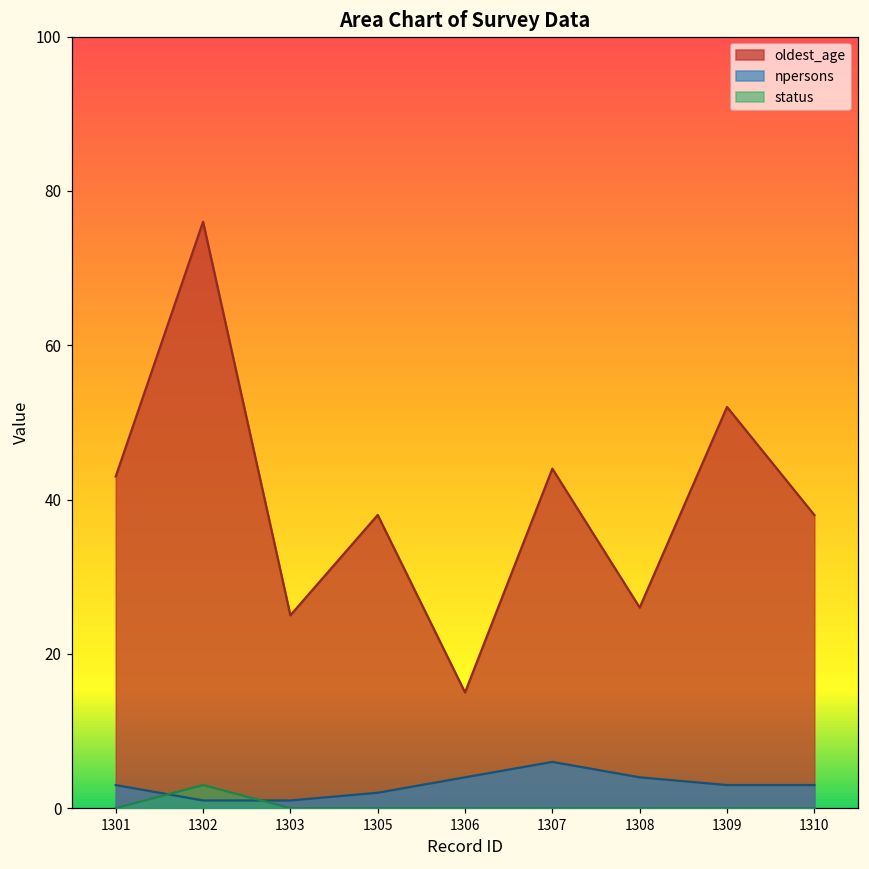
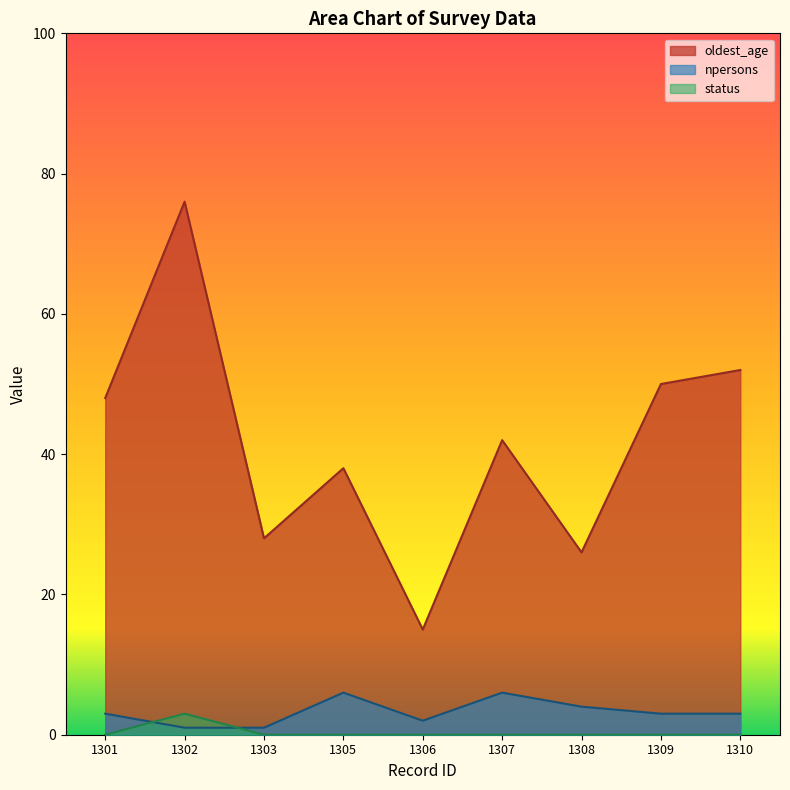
oldest_age, 1301: 43 -> 48
oldest_age, 1303: 25 -> 28
npersons, 1305: 2 -> 6
npersons, 1306: 4 -> 2
oldest_age, 1307: 44 -> 42
oldest_age, 1309: 52 -> 50
oldest_age, 1310: 38 -> 52
